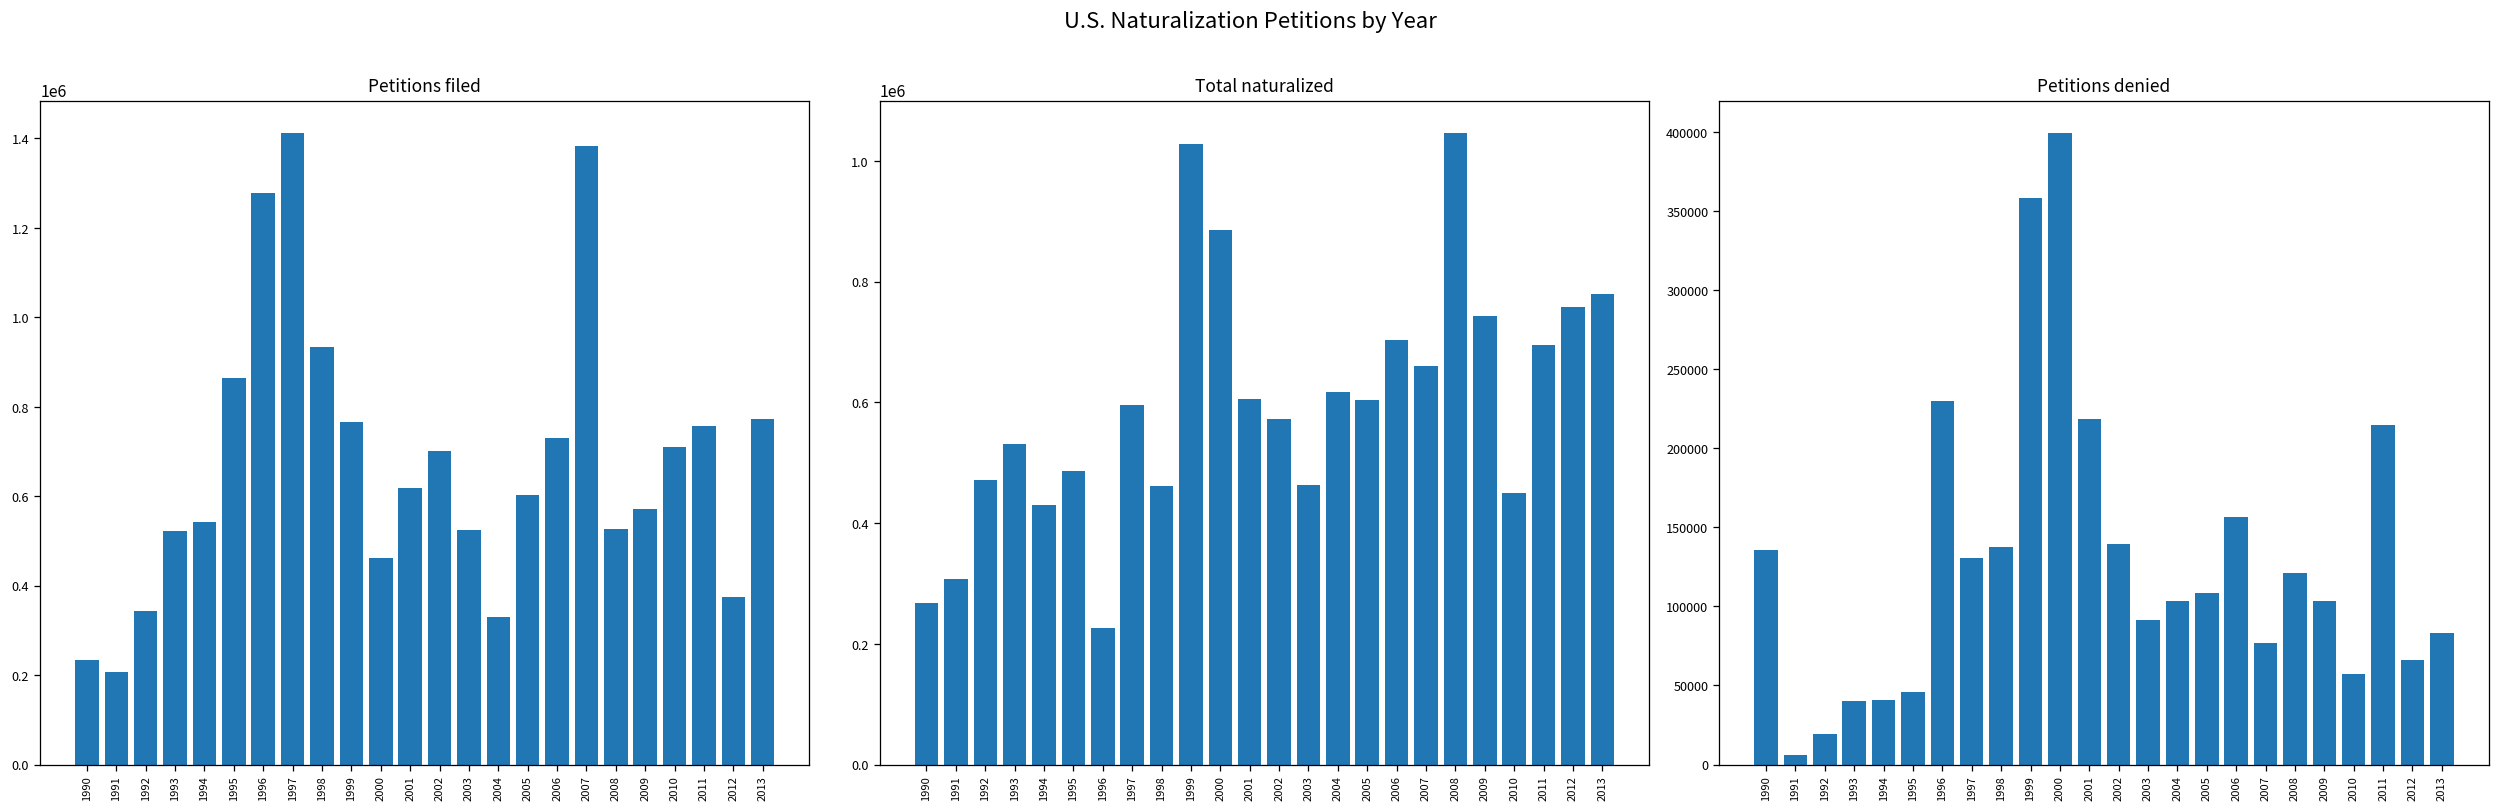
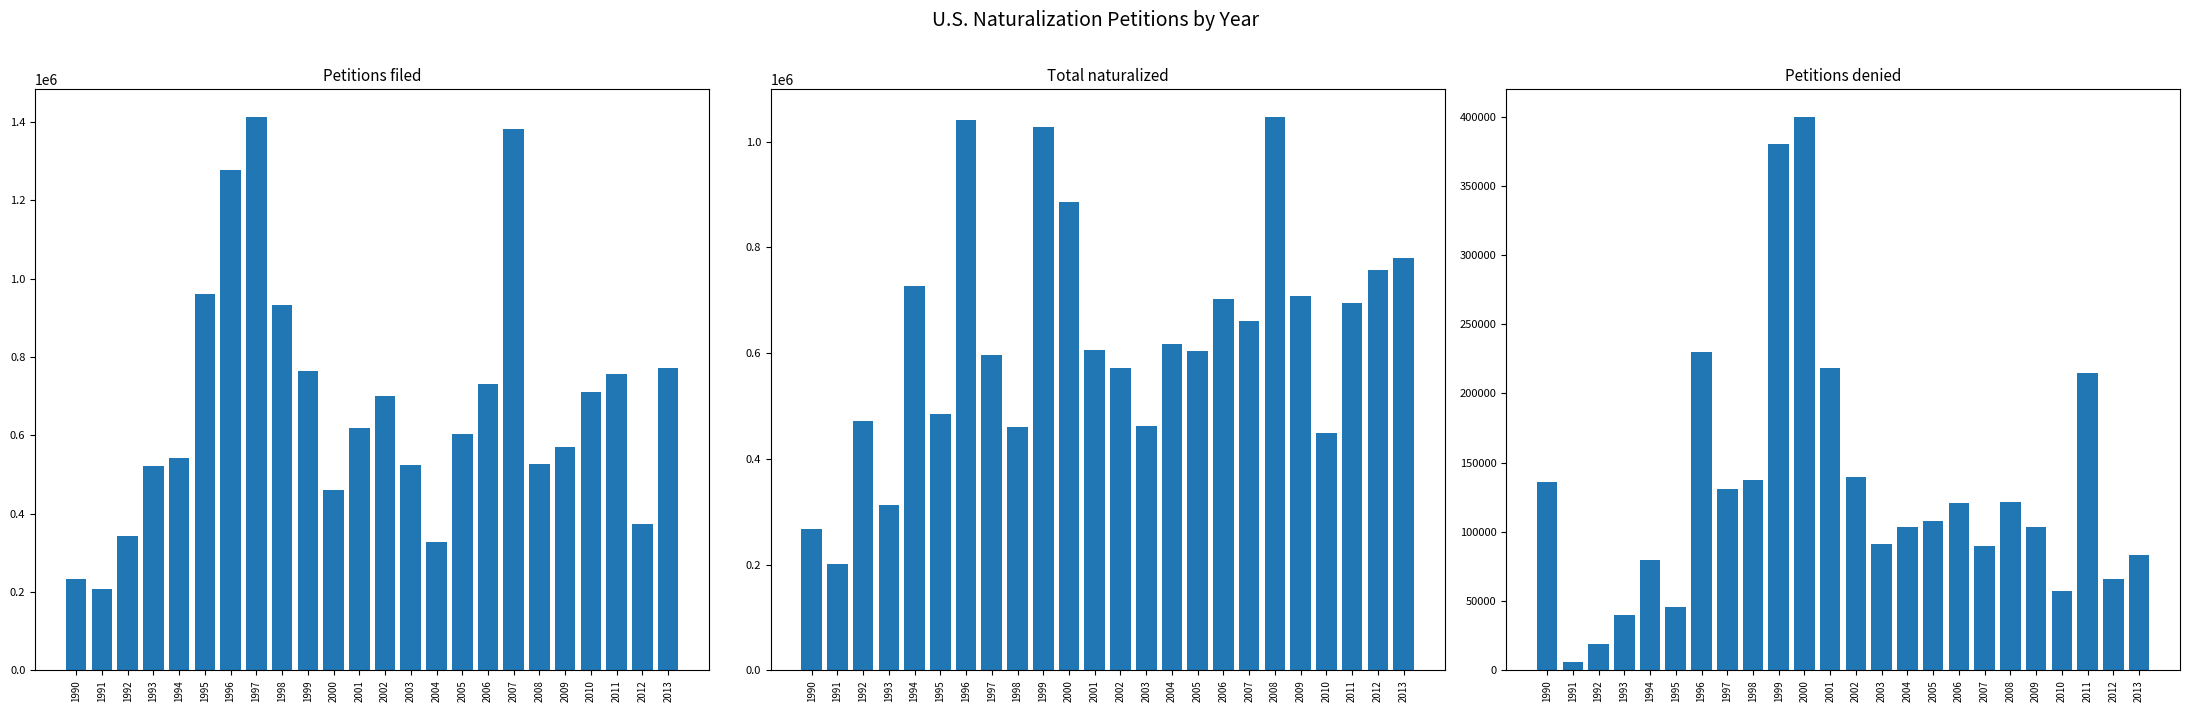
Petitions filed, 1995: 860000 -> 960000
Total naturalized, 1991: 310000 -> 200000
Total naturalized, 1993: 530000 -> 310000
Total naturalized, 1994: 430000 -> 730000
Total naturalized, 1996: 230000 -> 1040000
Total naturalized, 2009: 740000 -> 710000
Petitions denied, 1994: 41000 -> 80000
Petitions denied, 1999: 359000 -> 380000
Petitions denied, 2006: 156000 -> 121000
Petitions denied, 2007: 77000 -> 90000
